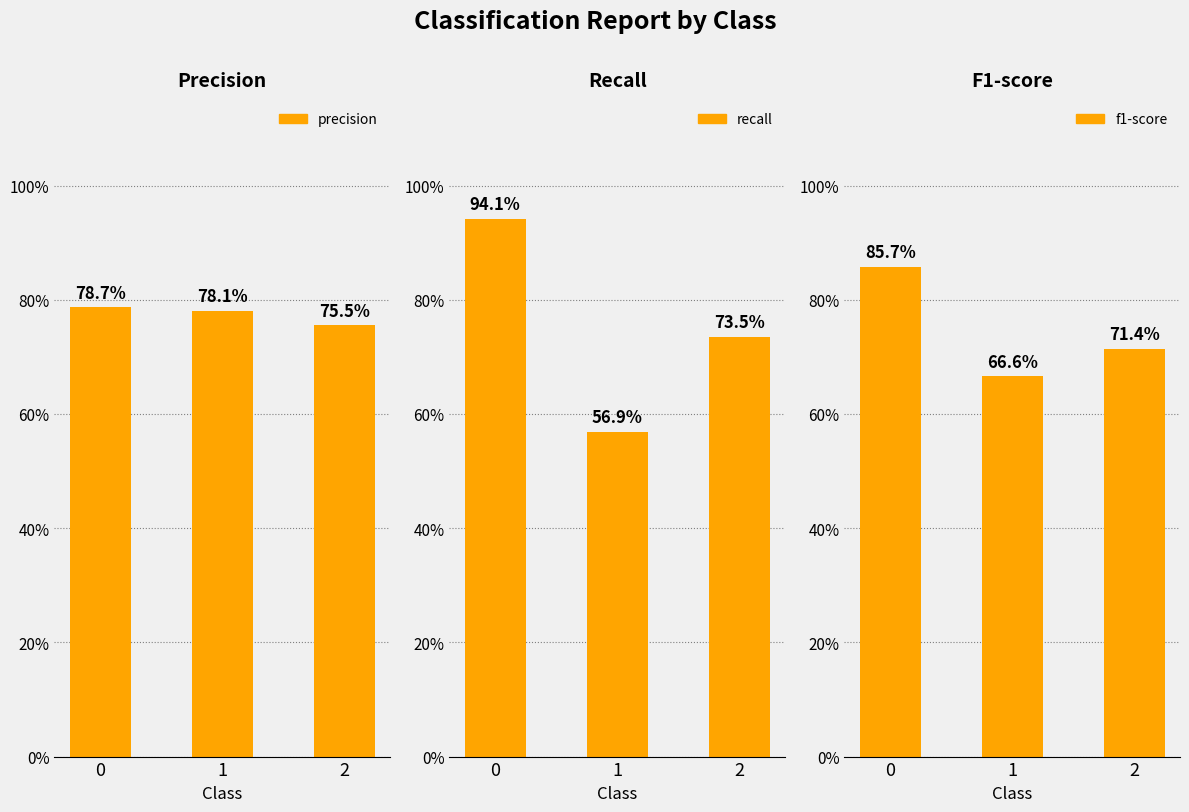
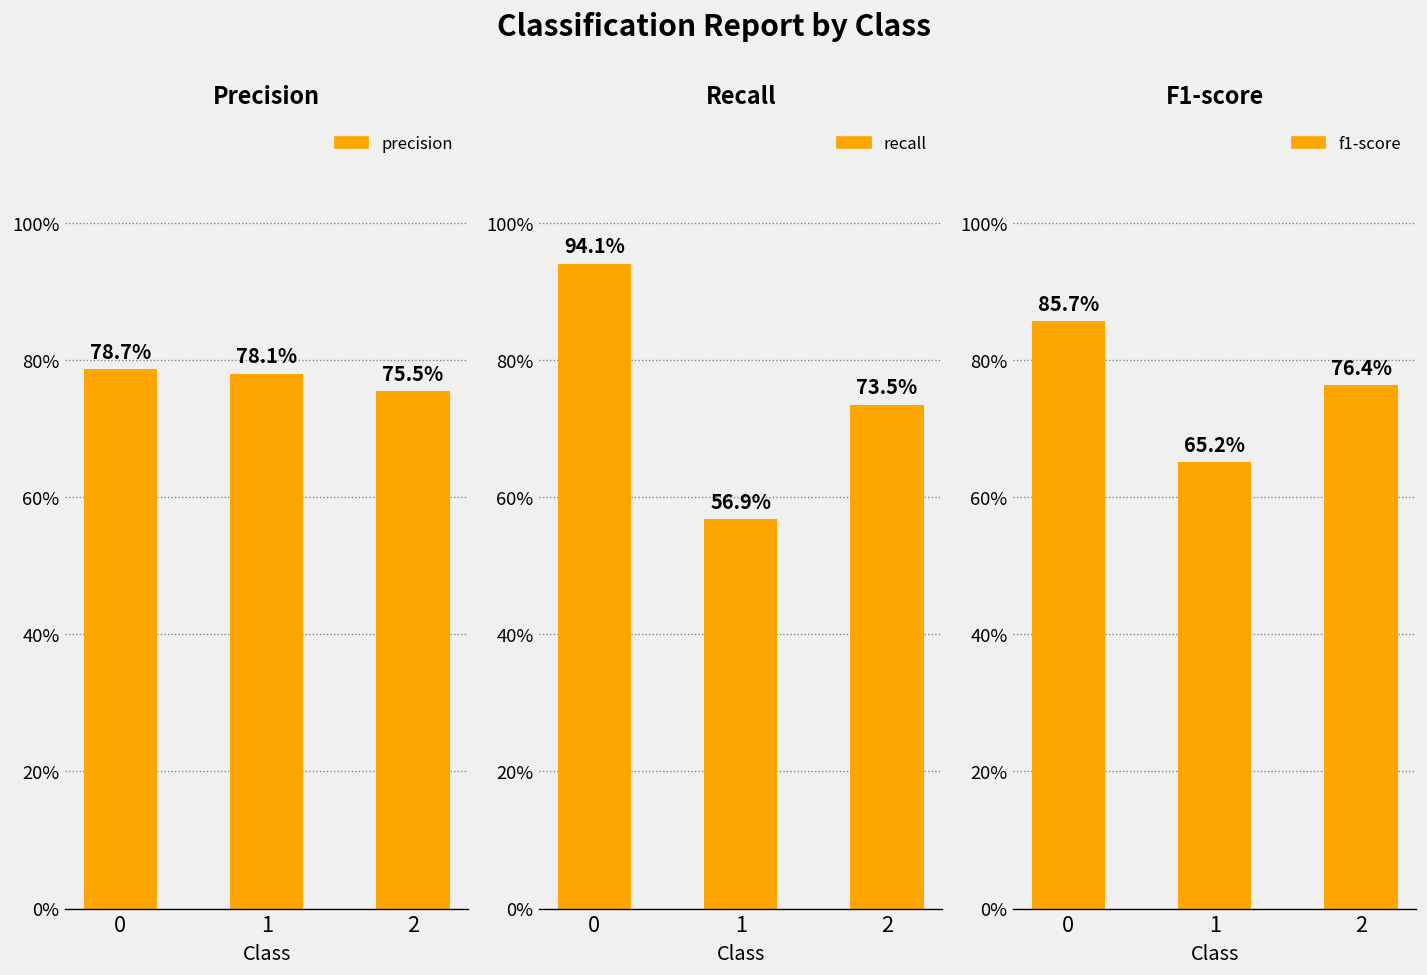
F1-score, 1: 66.6% -> 65.2%
F1-score, 2: 71.4% -> 76.4%
